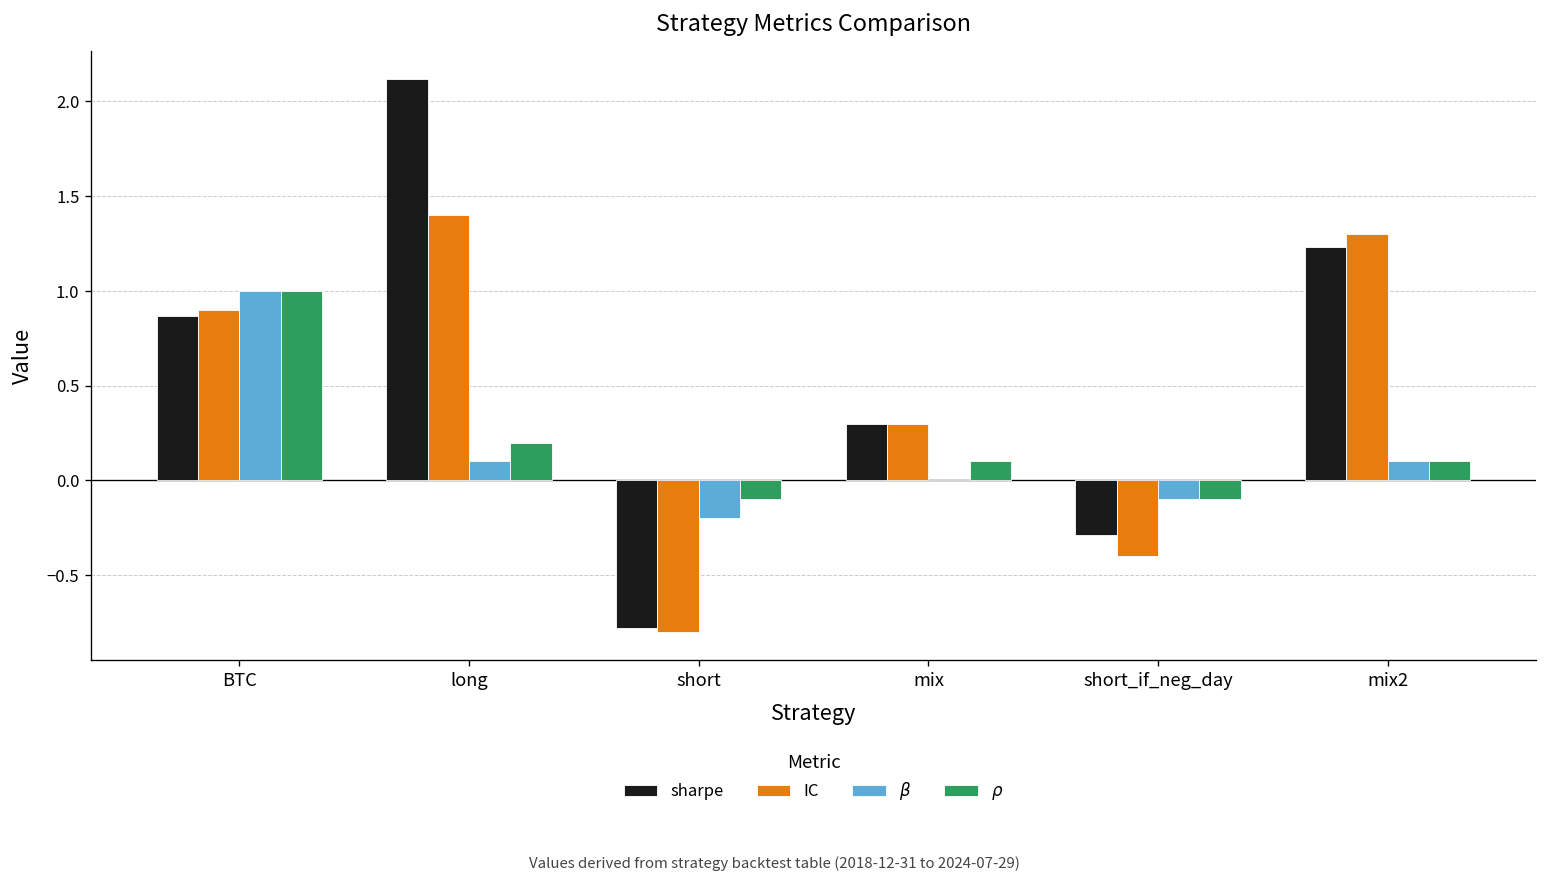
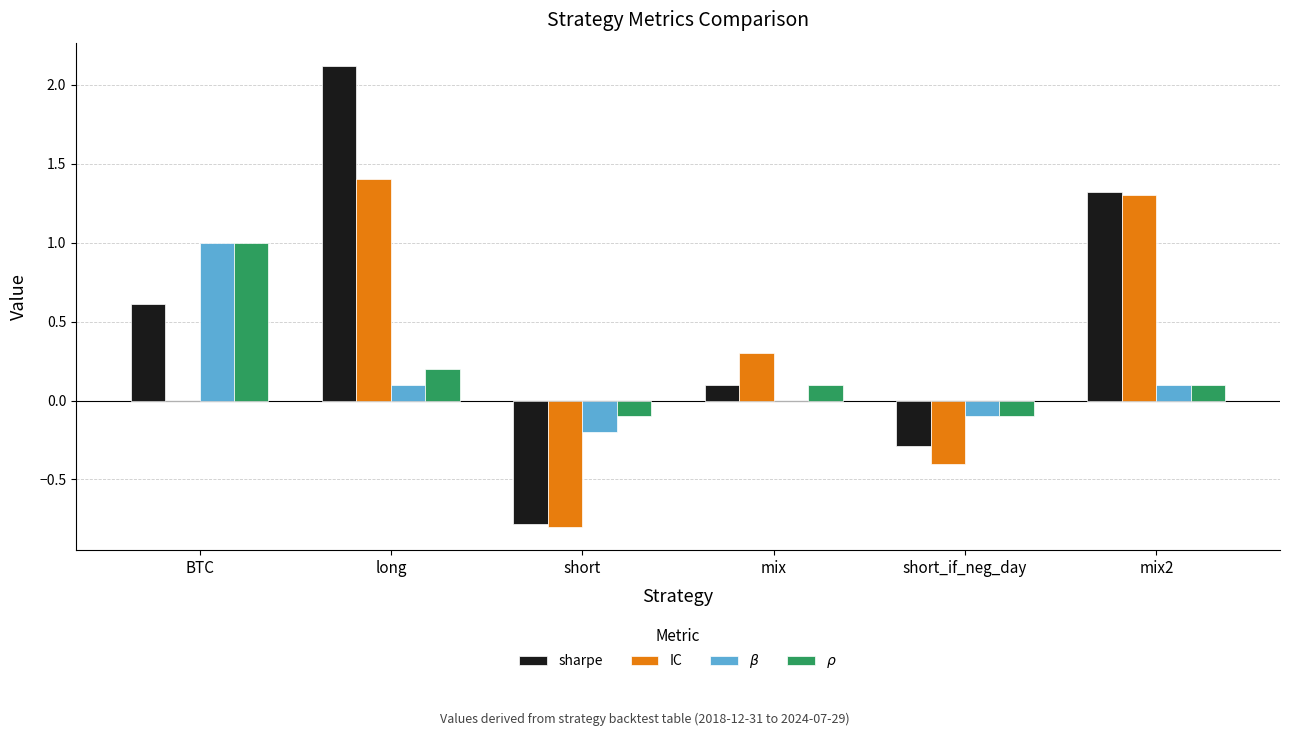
sharpe, BTC: 0.87 -> 0.61
IC, BTC: 0.9 -> 0.0
sharpe, mix: 0.3 -> 0.1
sharpe, mix2: 1.23 -> 1.32
